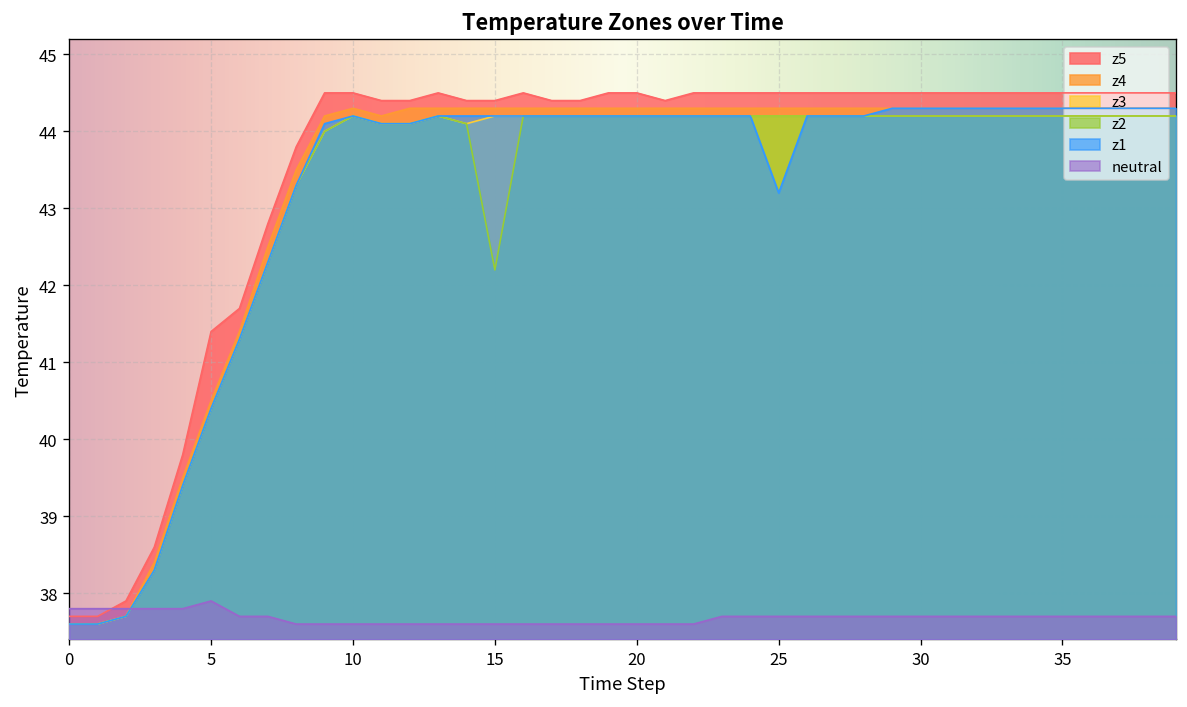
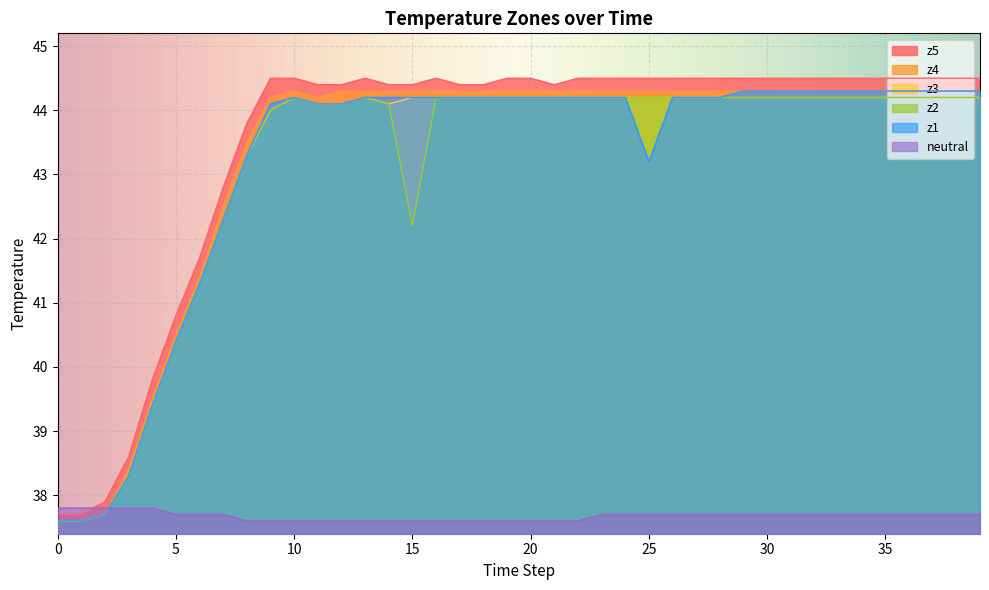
z5, 5: 41.4 -> 40.8
neutral, 5: 37.9 -> 37.7
